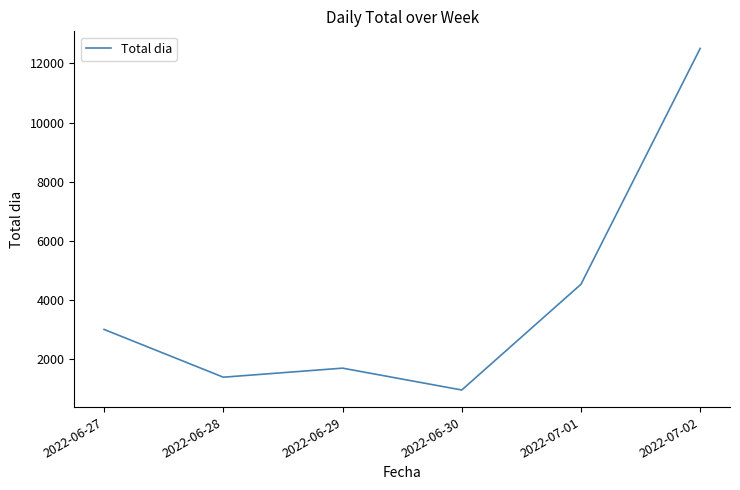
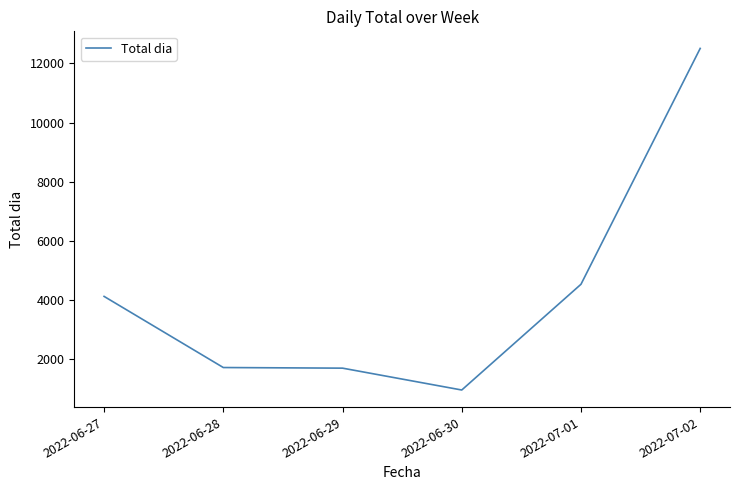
2022-06-27: 3000 -> 4100
2022-06-28: 1400 -> 1700
